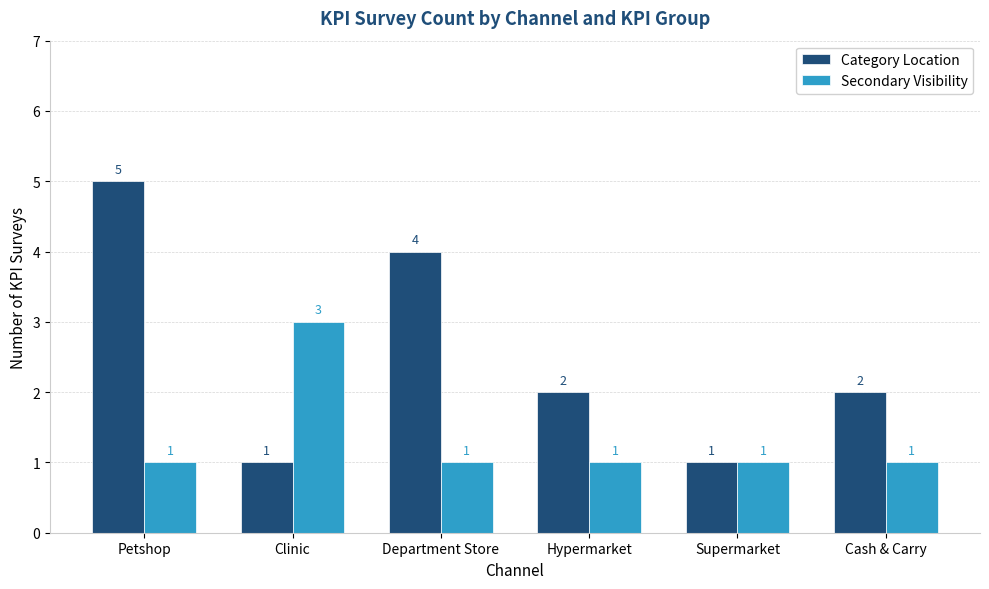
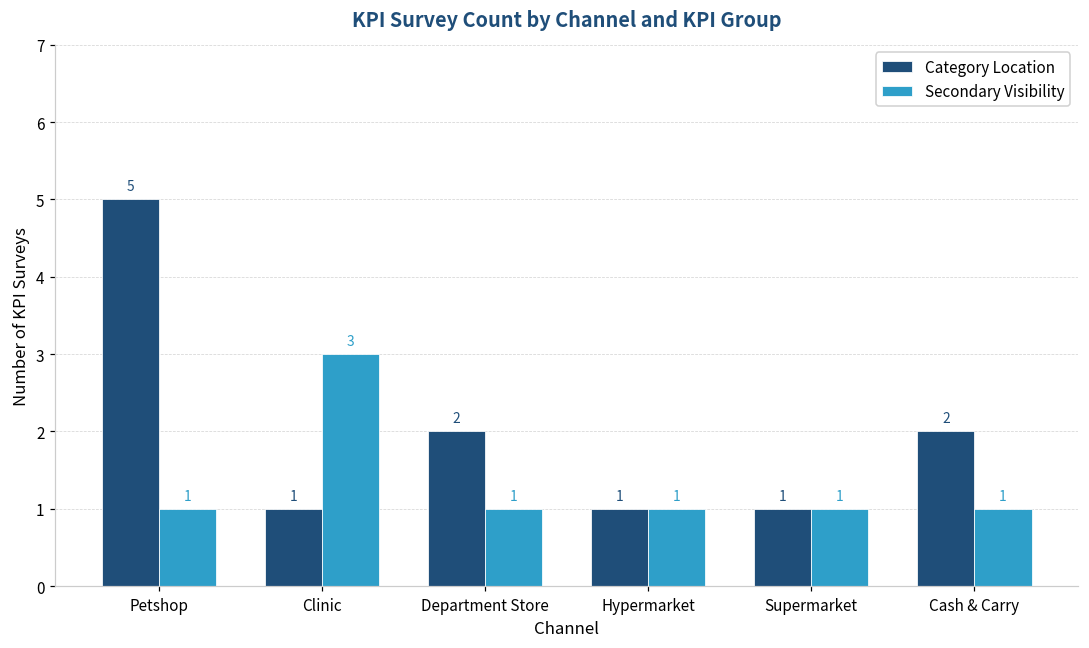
Category Location, Department Store: 4 -> 2
Category Location, Hypermarket: 2 -> 1
